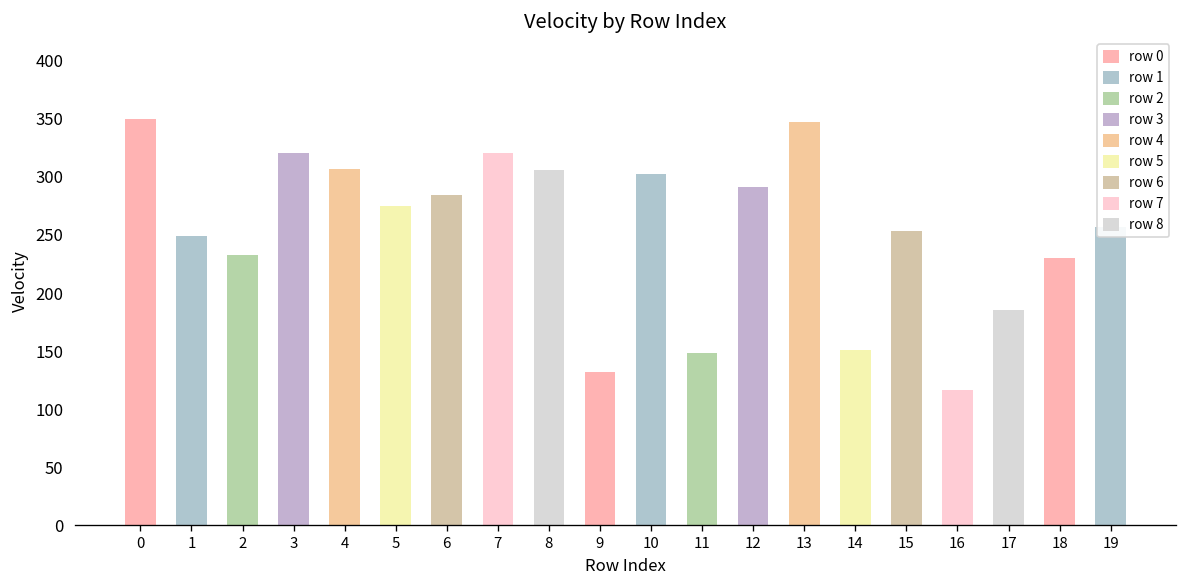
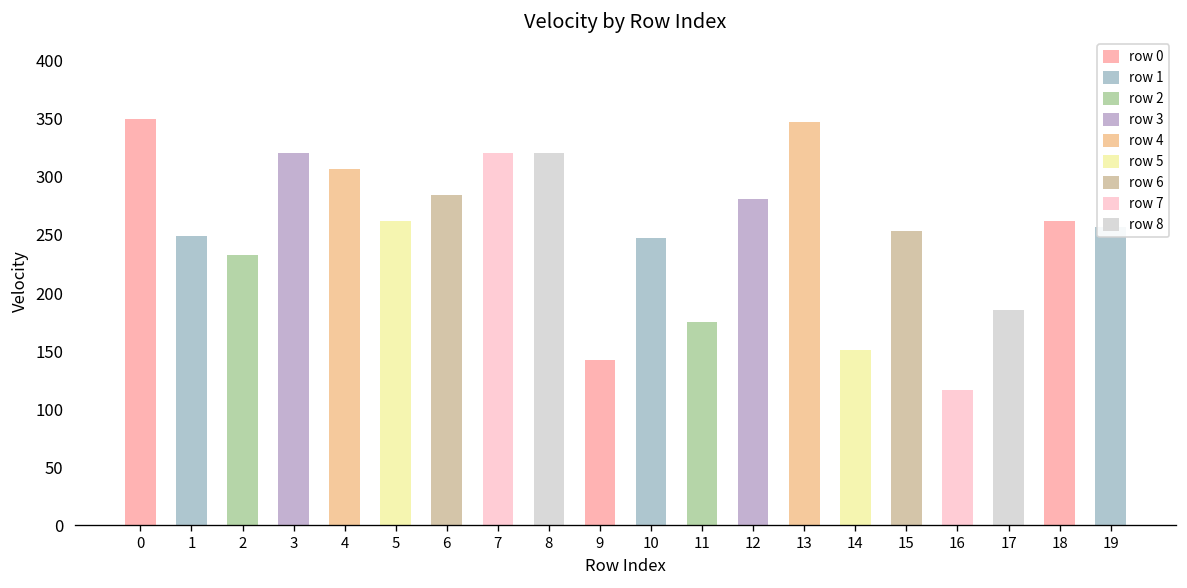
5: 270 -> 260
8: 310 -> 320
9: 130 -> 140
10: 300 -> 250
11: 150 -> 180
12: 290 -> 280
18: 230 -> 260
